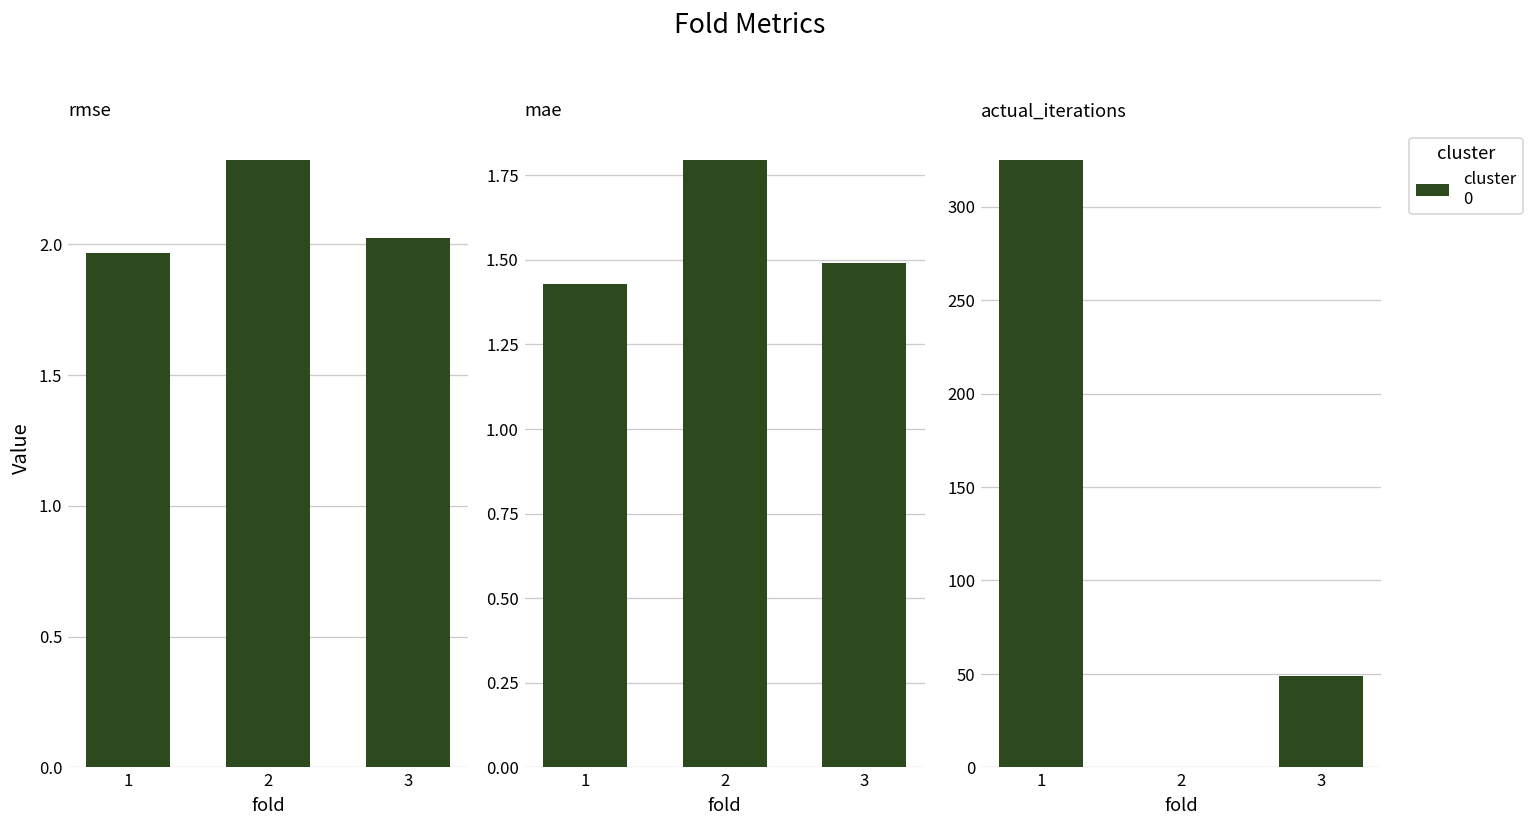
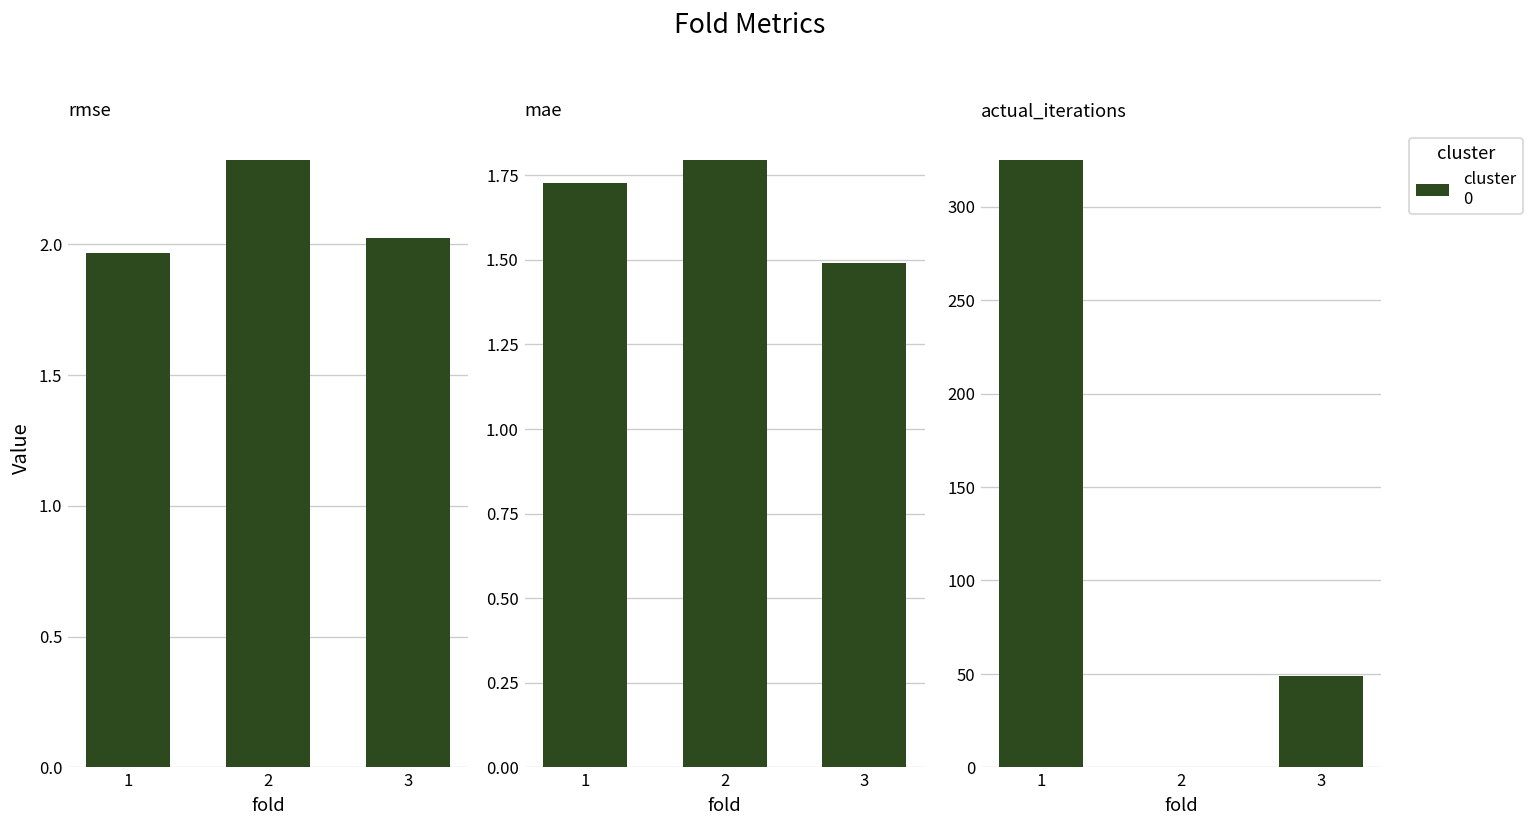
mae, 1: 1.43 -> 1.73
